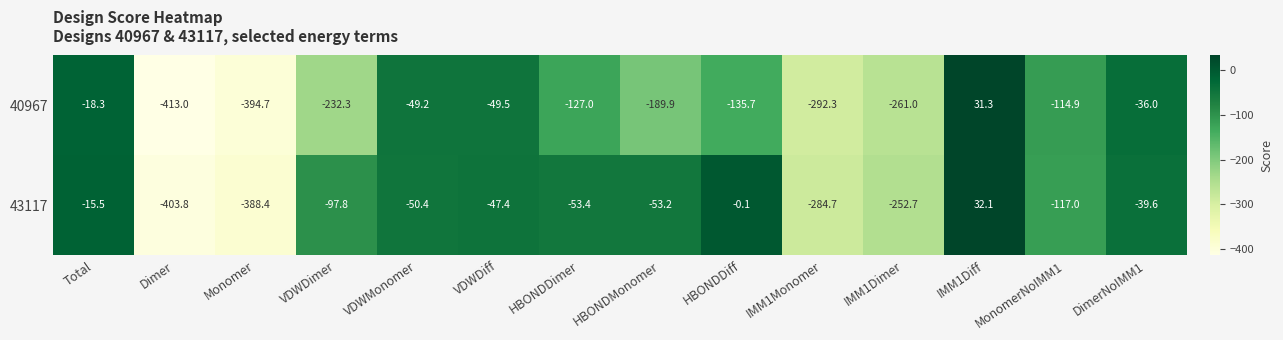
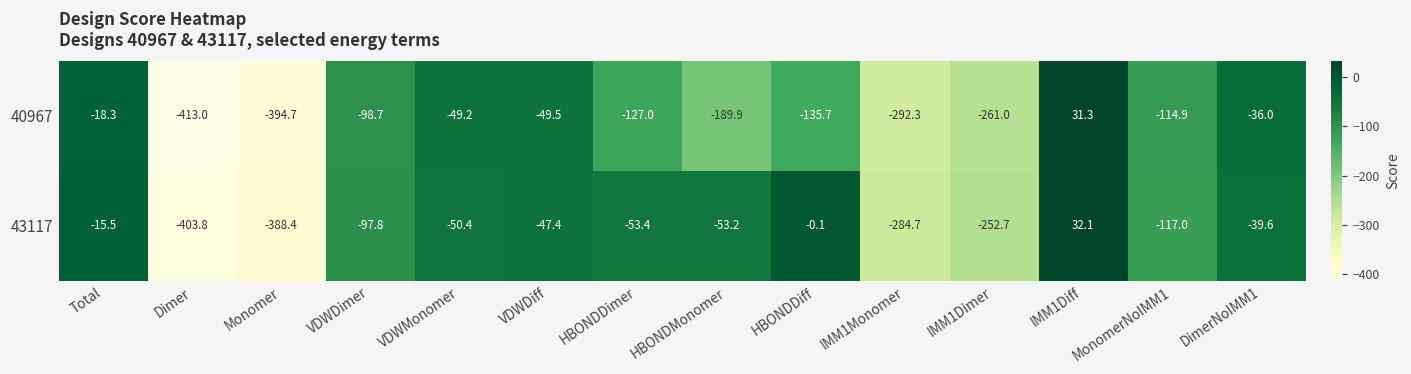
40967, VDWDimer: -232.3 -> -98.7
